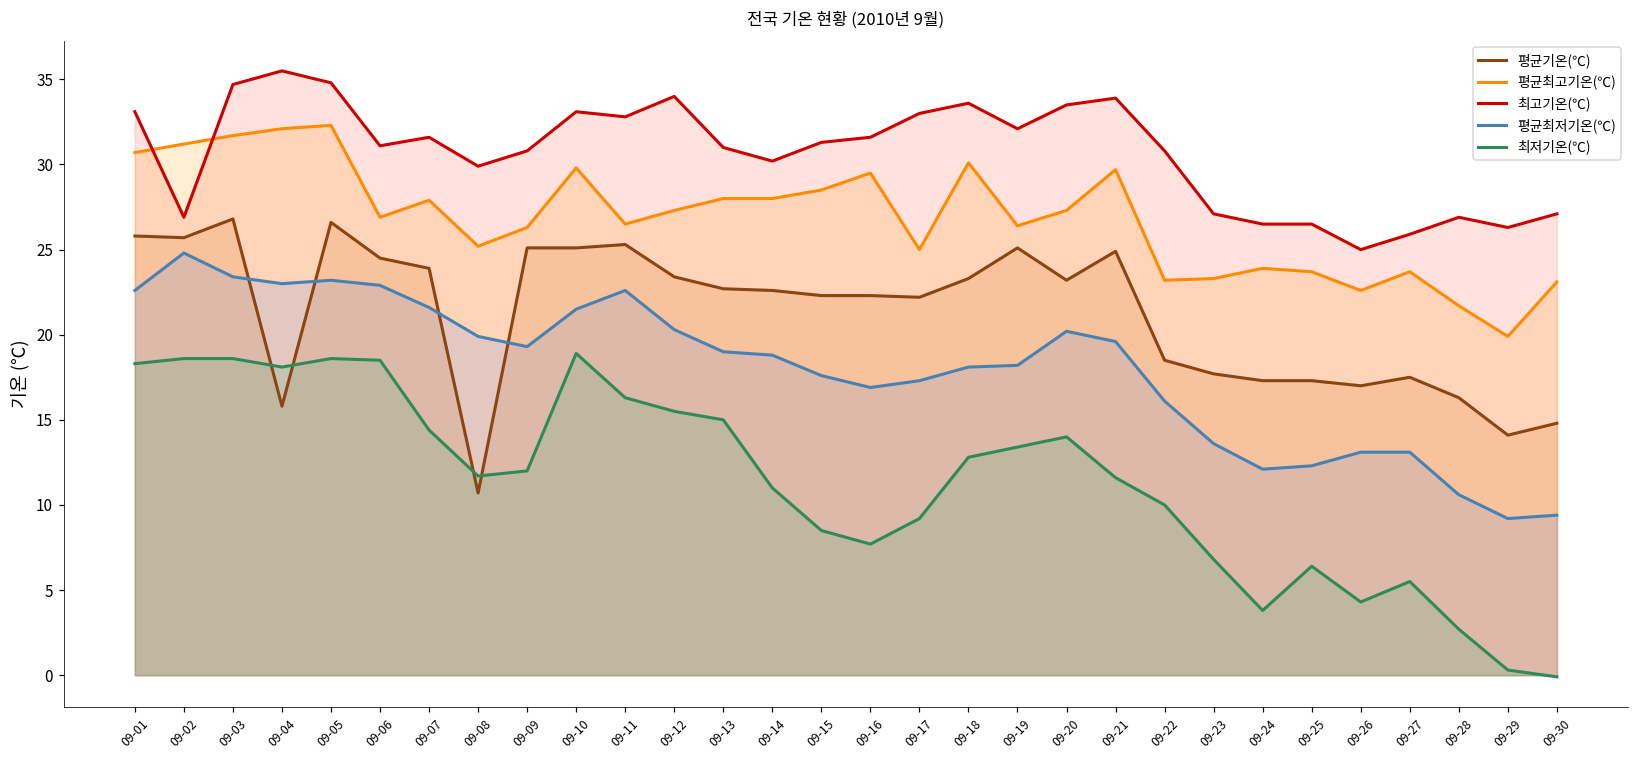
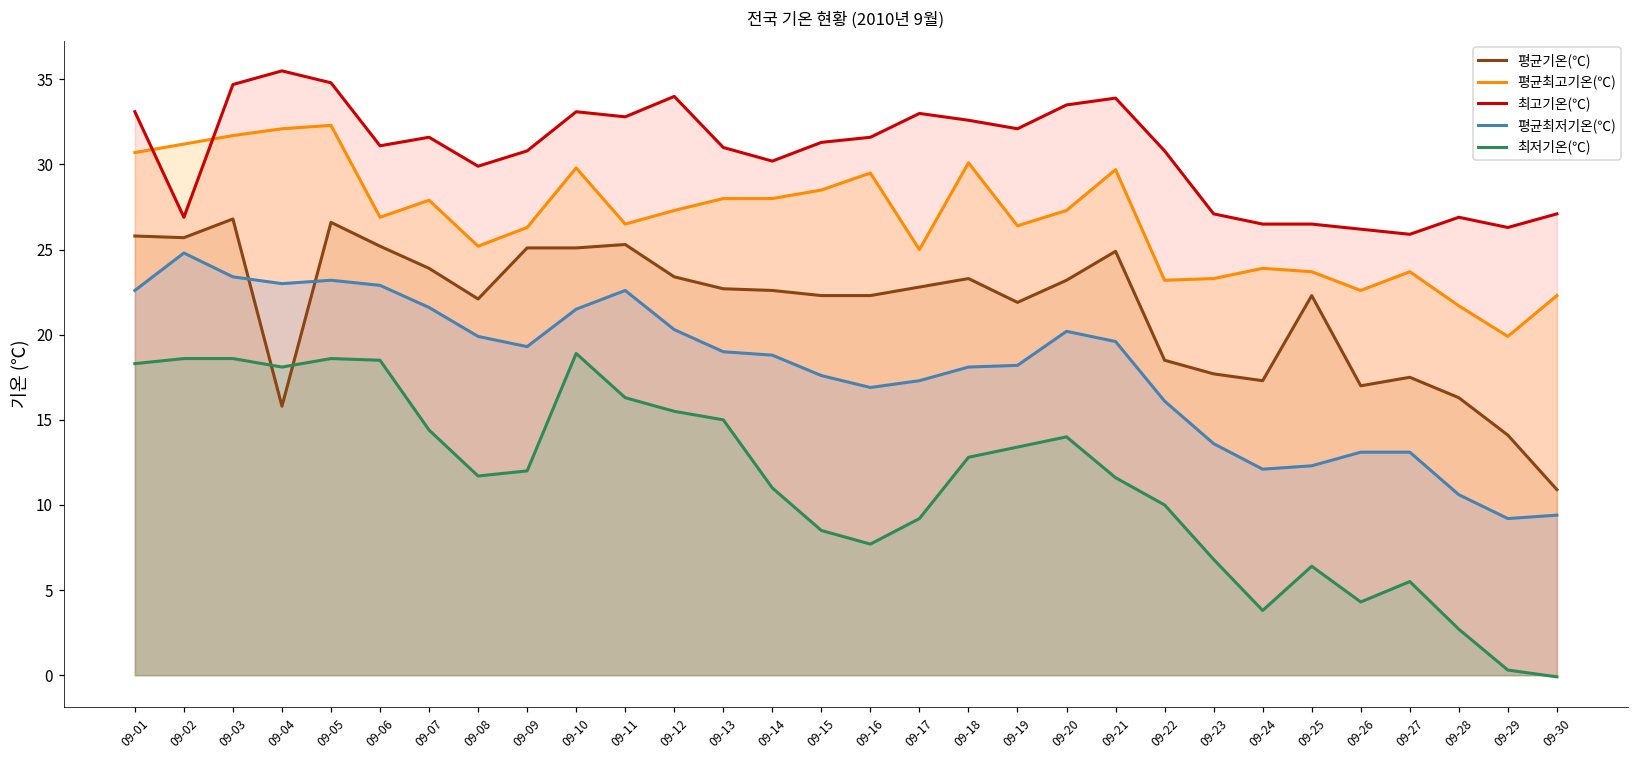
평균기온(℃), 09-06: 24.5 -> 25.2
평균기온(℃), 09-08: 10.7 -> 22.1
평균기온(℃), 09-17: 22.2 -> 22.8
최고기온(℃), 09-18: 33.6 -> 32.6
평균기온(℃), 09-19: 25.1 -> 21.9
평균기온(℃), 09-25: 17.3 -> 22.3
최고기온(℃), 09-26: 25.0 -> 26.2
평균기온(℃), 09-30: 14.8 -> 10.9
평균최고기온(℃), 09-30: 23.1 -> 22.3
